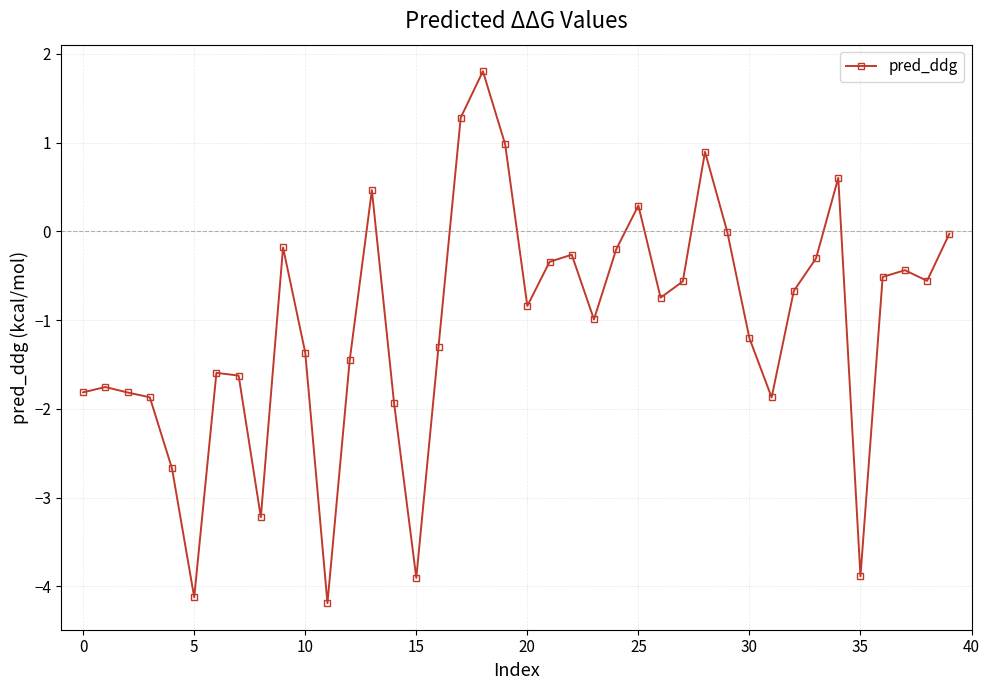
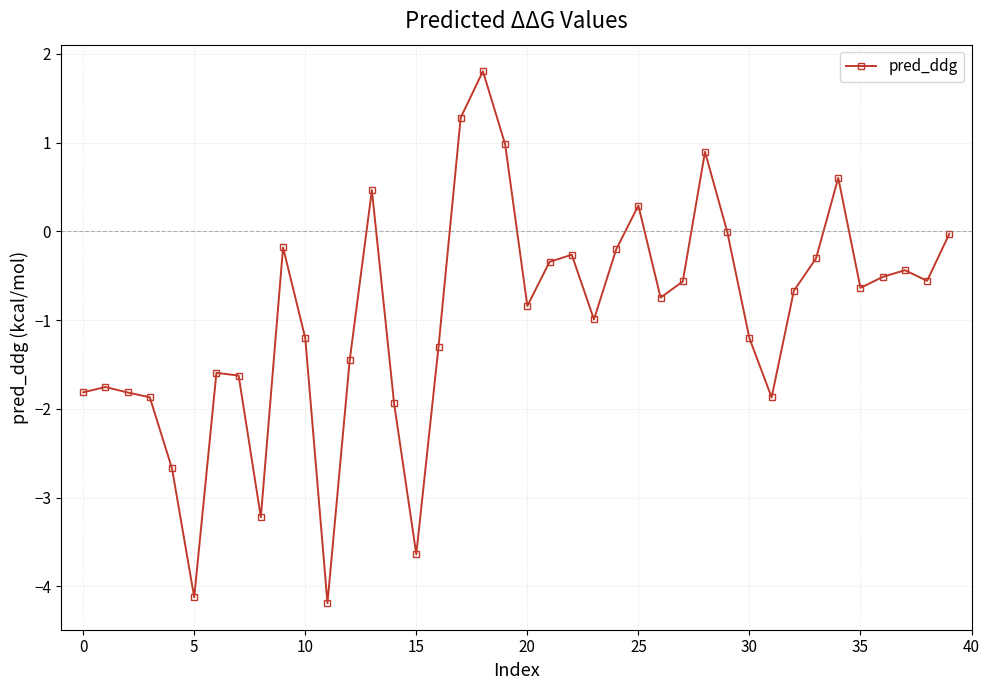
10: -1.4 -> -1.2
15: -3.9 -> -3.6
35: -3.9 -> -0.6
